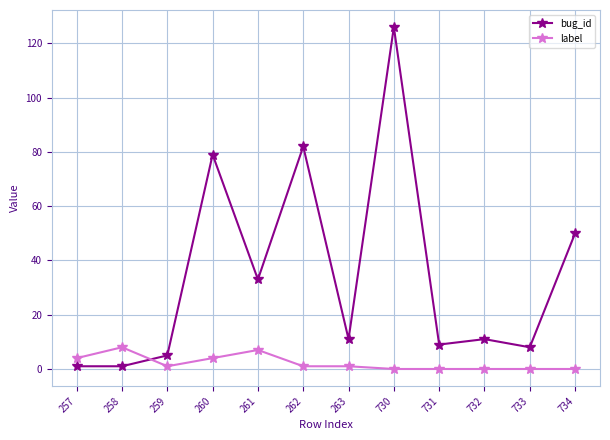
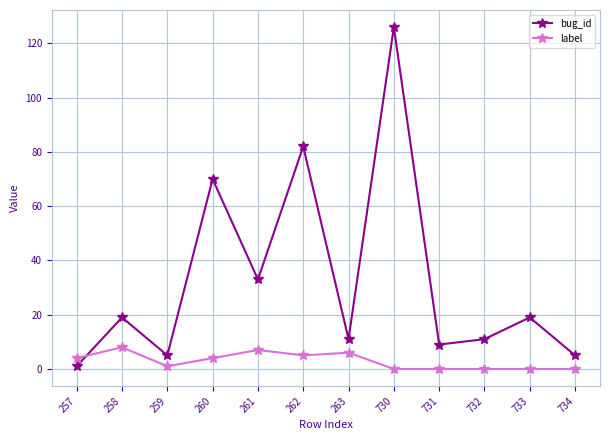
bug_id, 258: 1 -> 19
bug_id, 260: 79 -> 70
label, 262: 1 -> 5
label, 263: 1 -> 6
bug_id, 733: 8 -> 19
bug_id, 734: 50 -> 5
